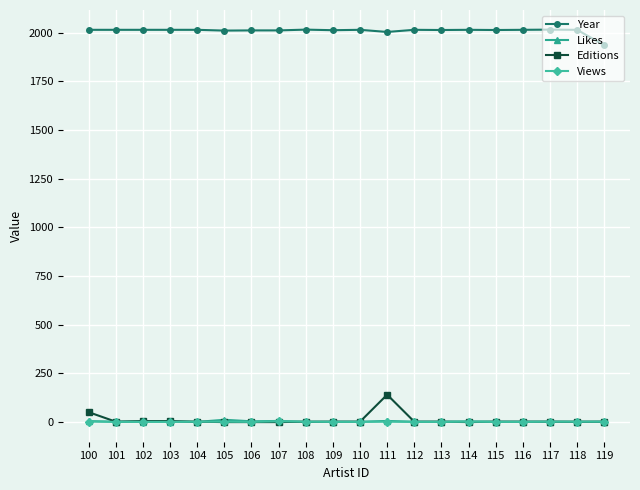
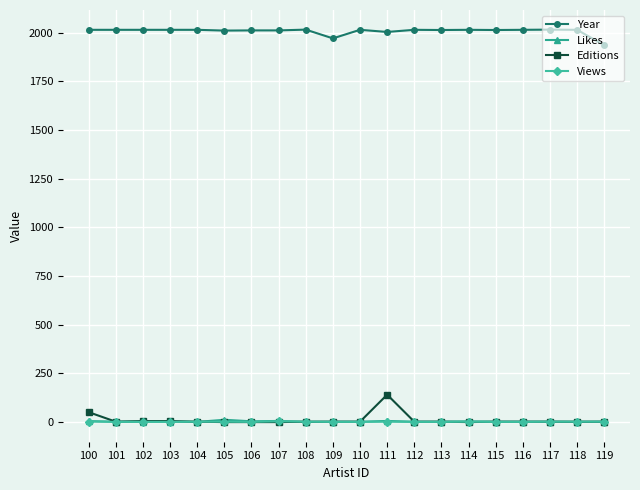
Year, 109: 2010 -> 1970
